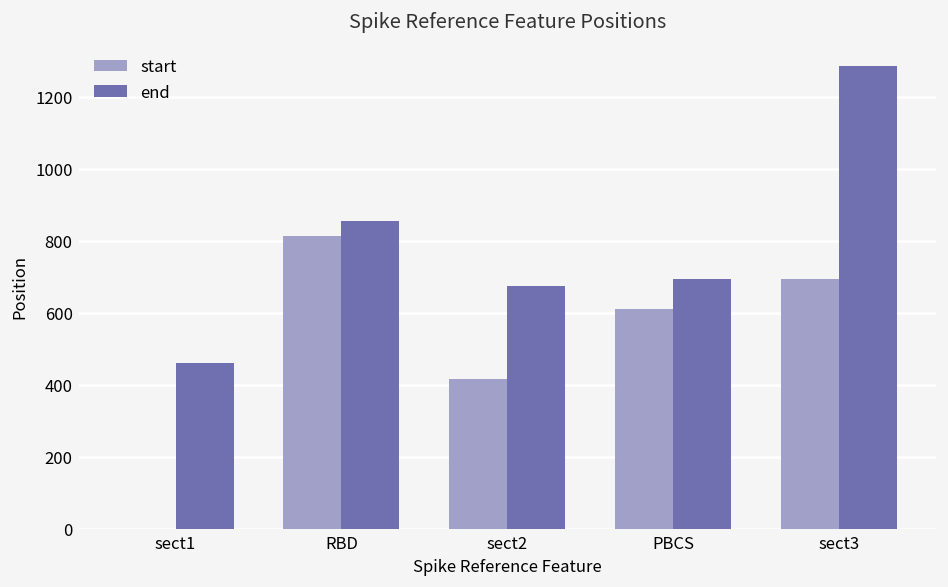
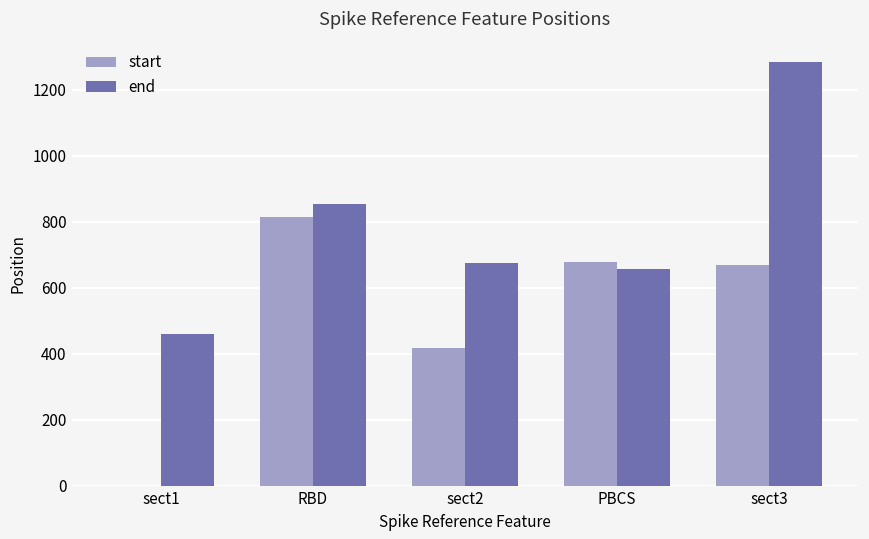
start, PBCS: 610 -> 680
end, PBCS: 690 -> 660
start, sect3: 700 -> 670
